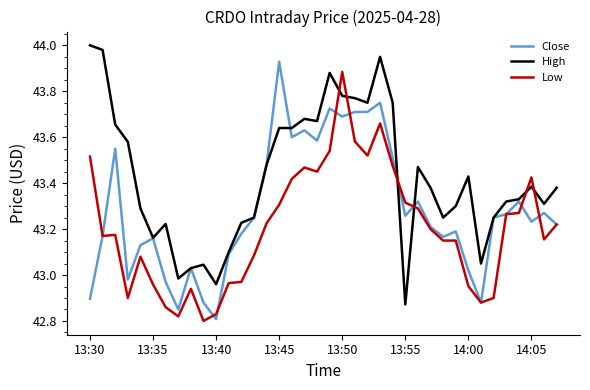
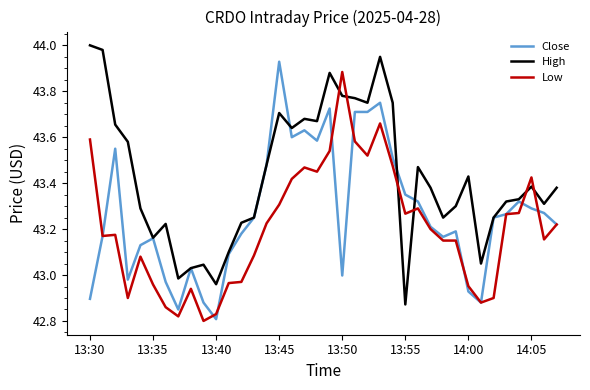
Low, 13:30: 43.52 -> 43.59
High, 13:45: 43.64 -> 43.71
Close, 13:50: 43.69 -> 43.00
Close, 13:55: 43.26 -> 43.35
Low, 13:55: 43.31 -> 43.27
Close, 14:00: 43.02 -> 42.93
Close, 14:05: 43.23 -> 43.29
